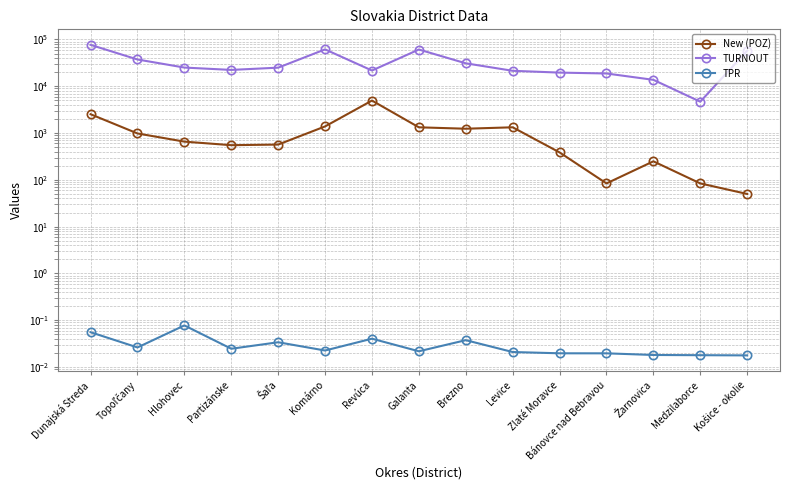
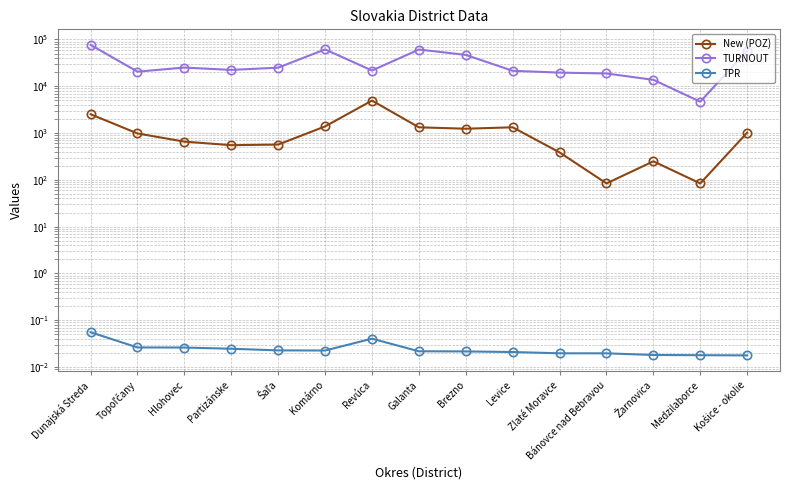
TURNOUT, Topoľčany: 40000 -> 20000
TPR, Hlohovec: 0.08 -> 0.03
TPR, Šaľa: 0.03 -> 0.02
TURNOUT, Brezno: 30000 -> 50000
TPR, Brezno: 0.04 -> 0.02
New (POZ), Košice - okolie: 50 -> 1000
